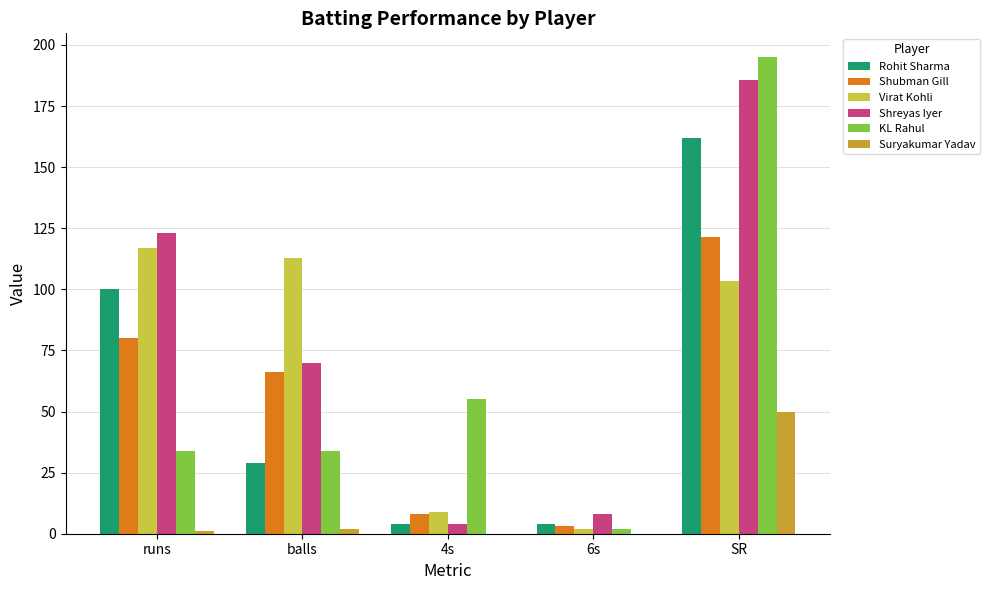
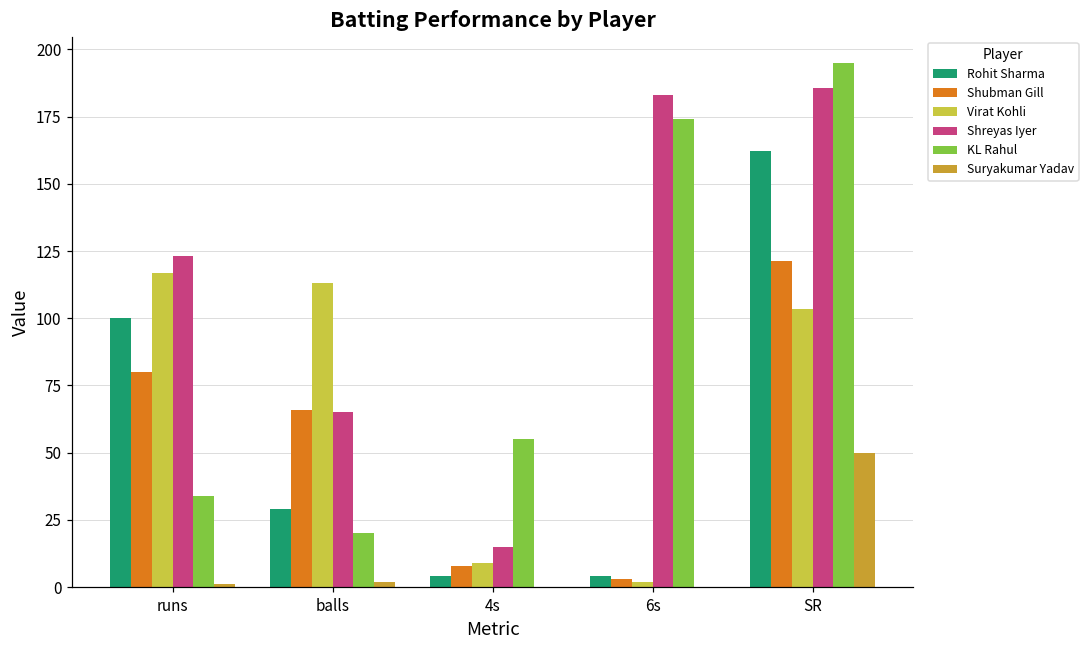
Shreyas Iyer, balls: 70 -> 65
KL Rahul, balls: 34 -> 20
Shreyas Iyer, 4s: 4 -> 15
Shreyas Iyer, 6s: 8 -> 183
KL Rahul, 6s: 2 -> 174
